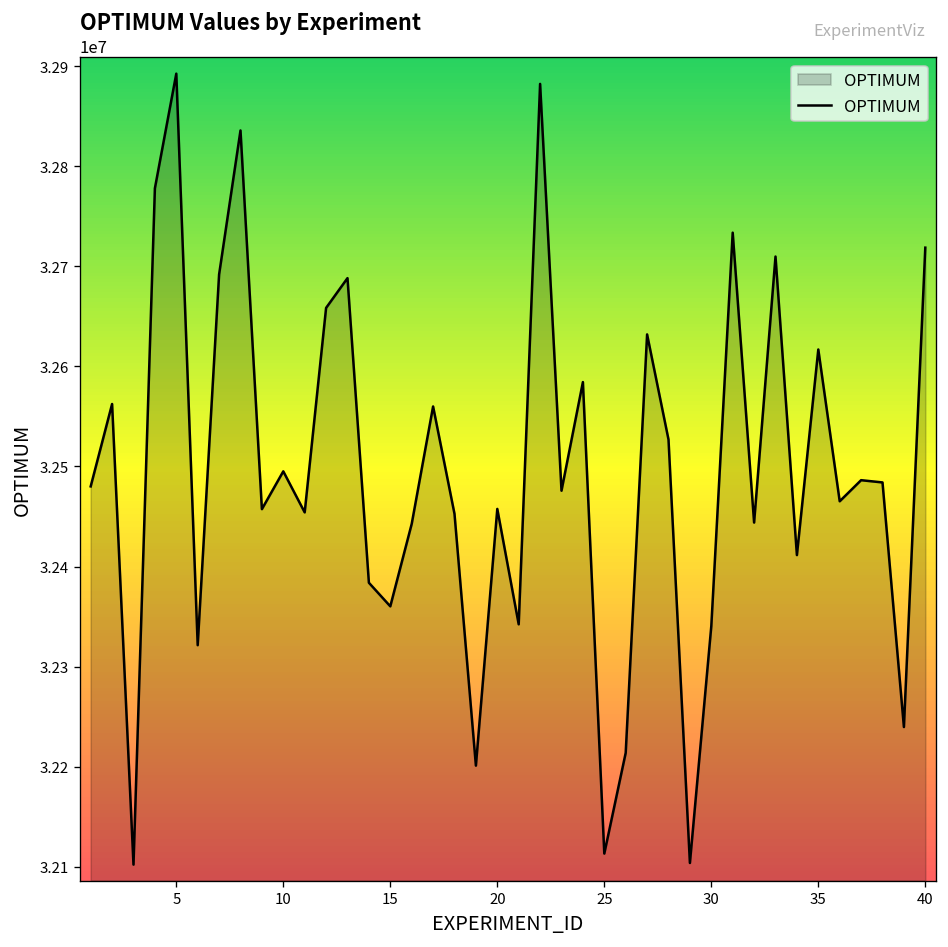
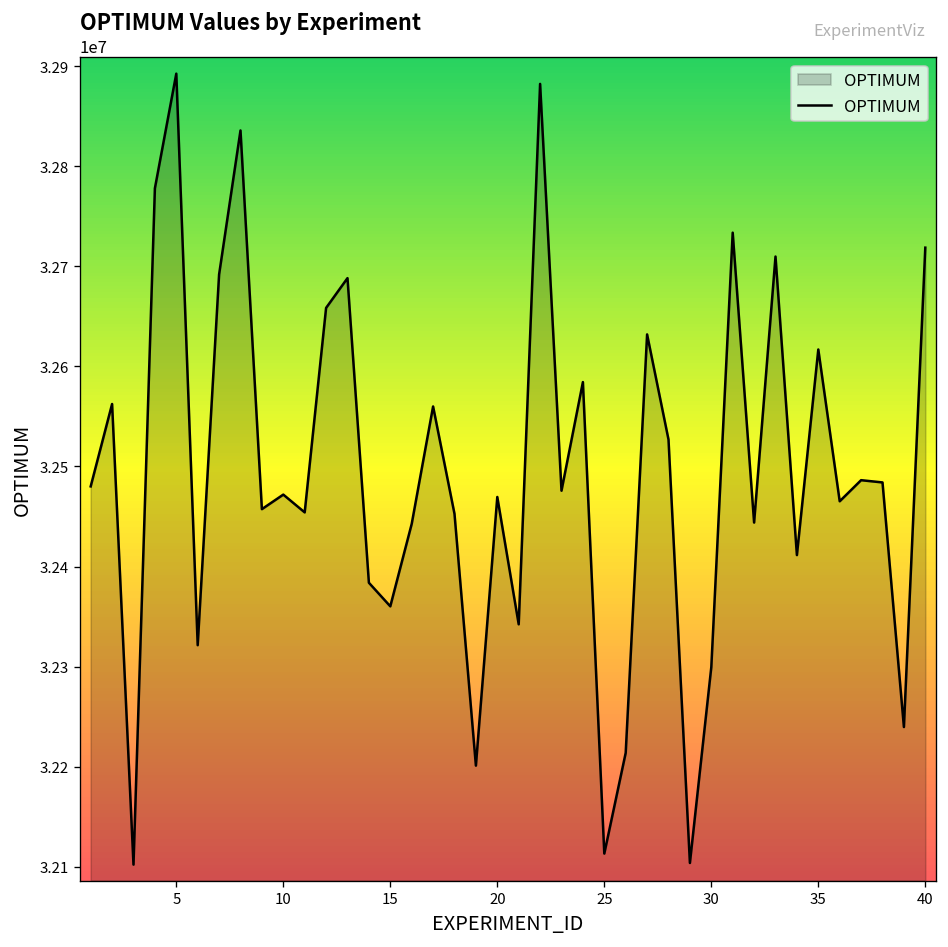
10: 32500000 -> 32470000
20: 32460000 -> 32470000
30: 32340000 -> 32300000
